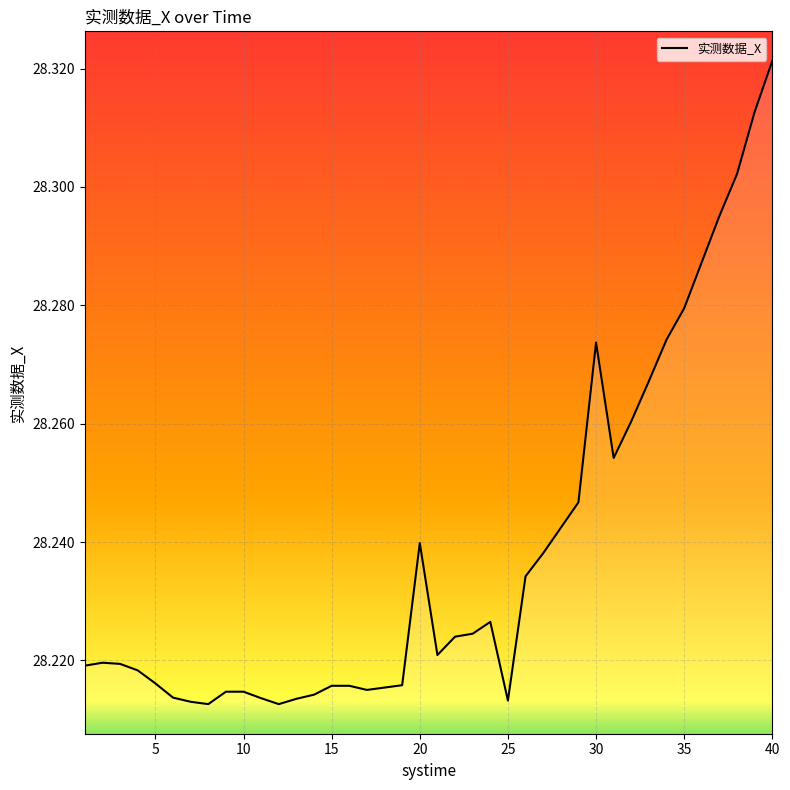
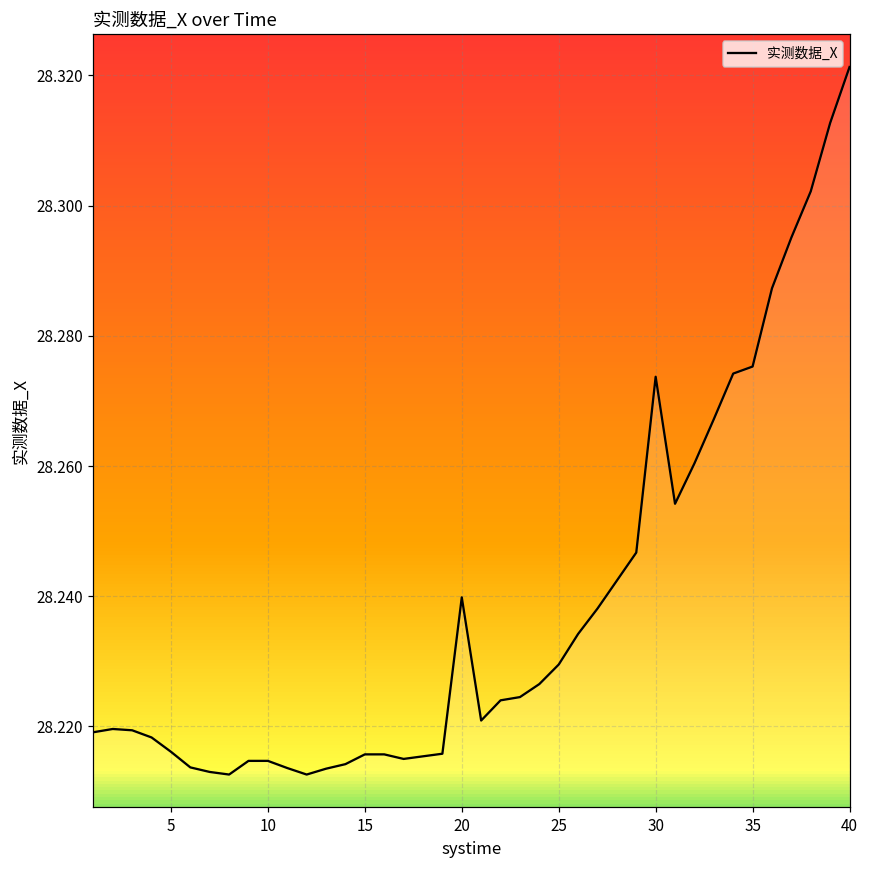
25: 28.213 -> 28.229
35: 28.279 -> 28.275
